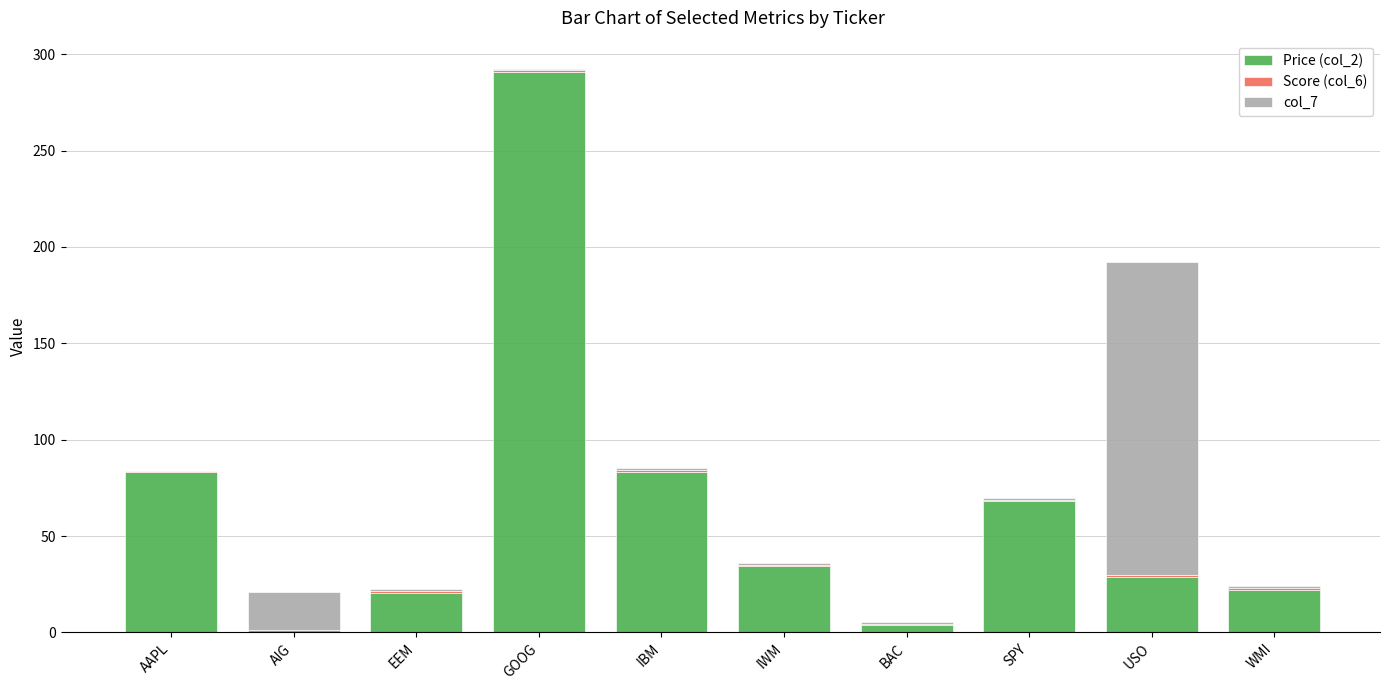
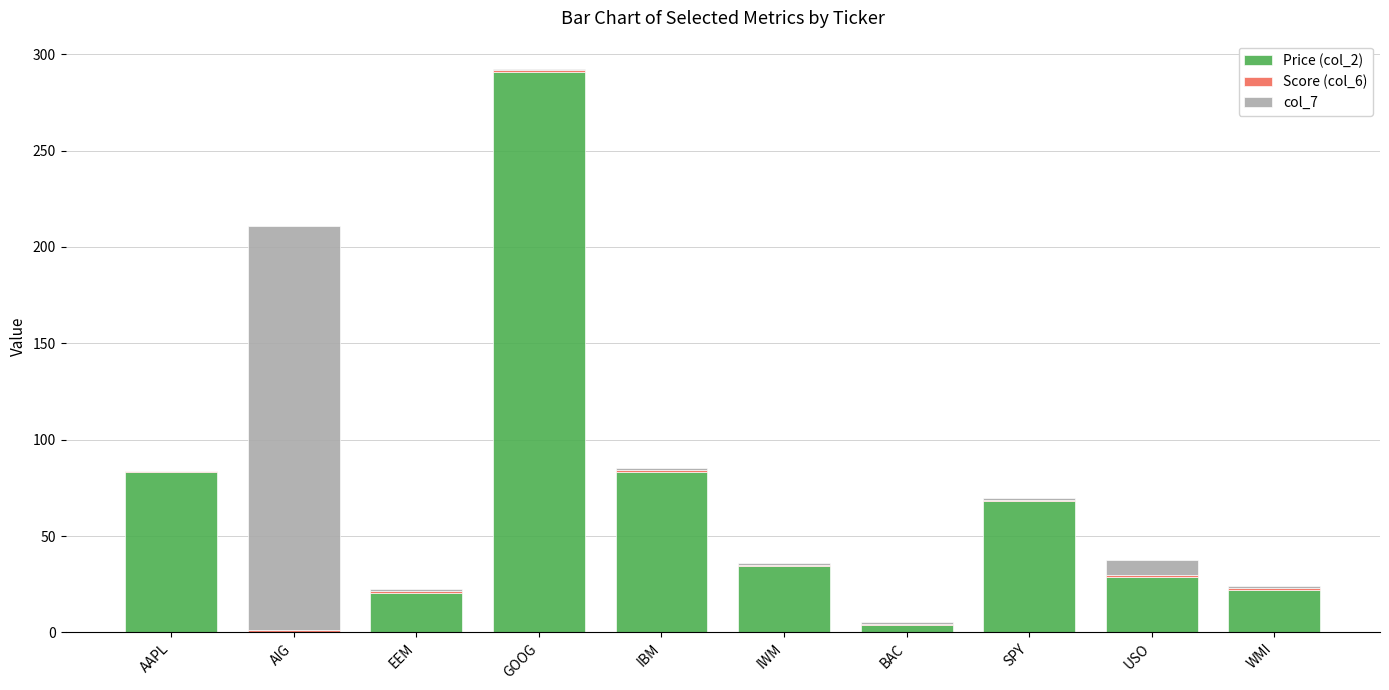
col_7, AIG: 20 -> 210
col_7, USO: 162 -> 8
